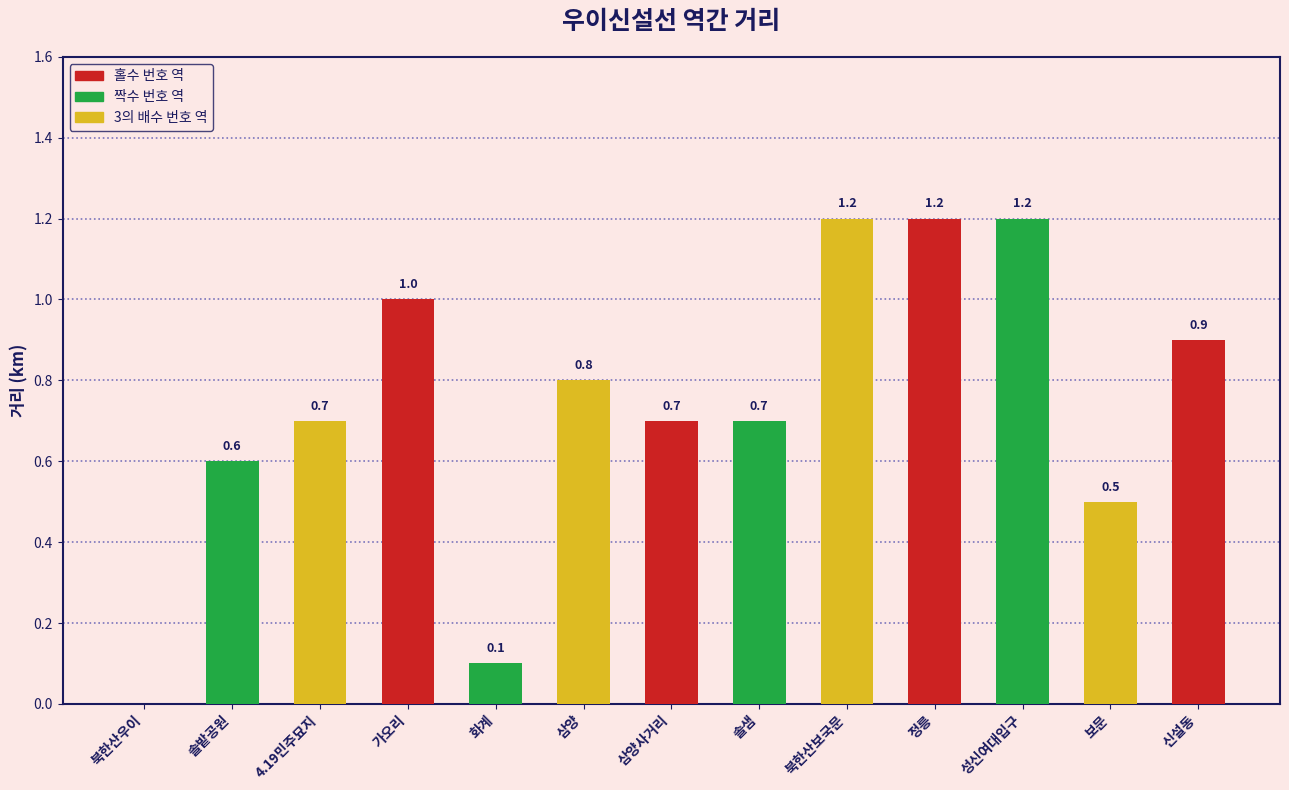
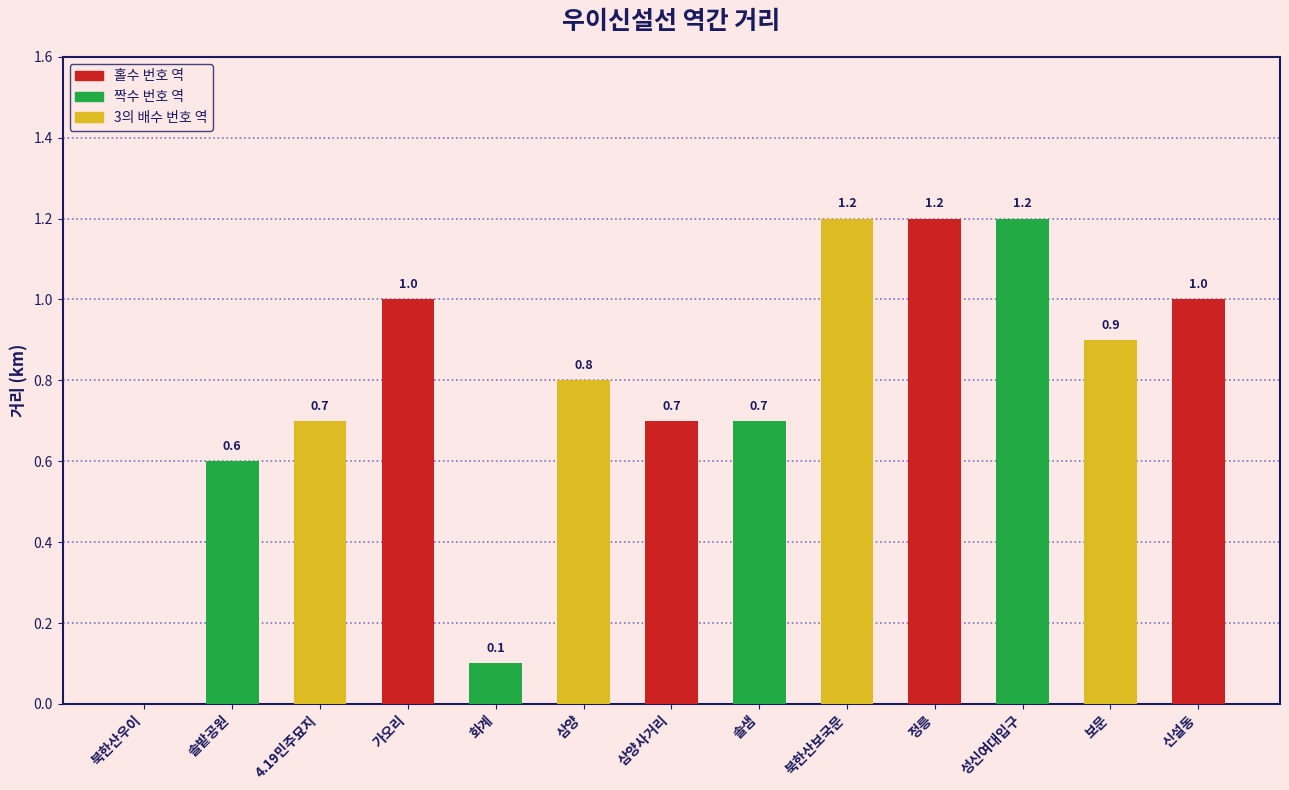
보문: 0.5 -> 0.9
신설동: 0.9 -> 1.0
